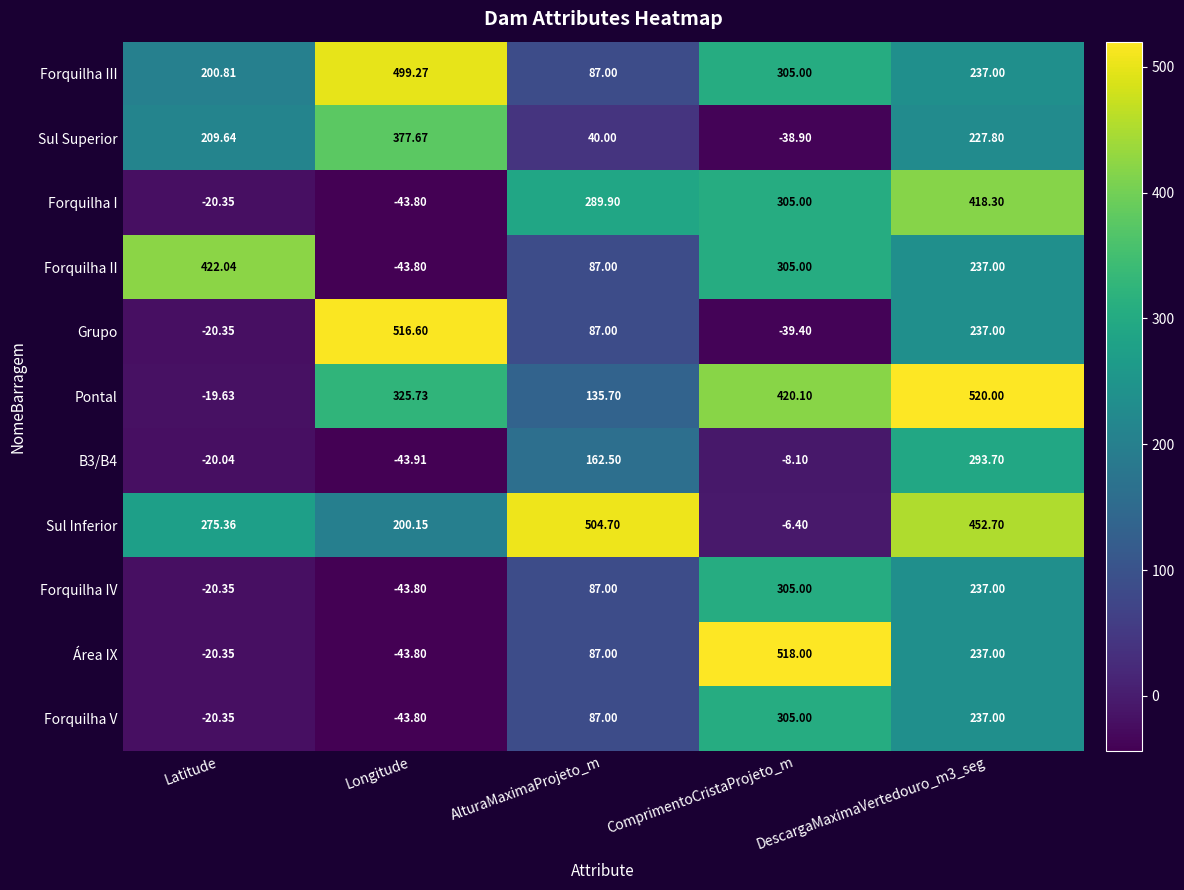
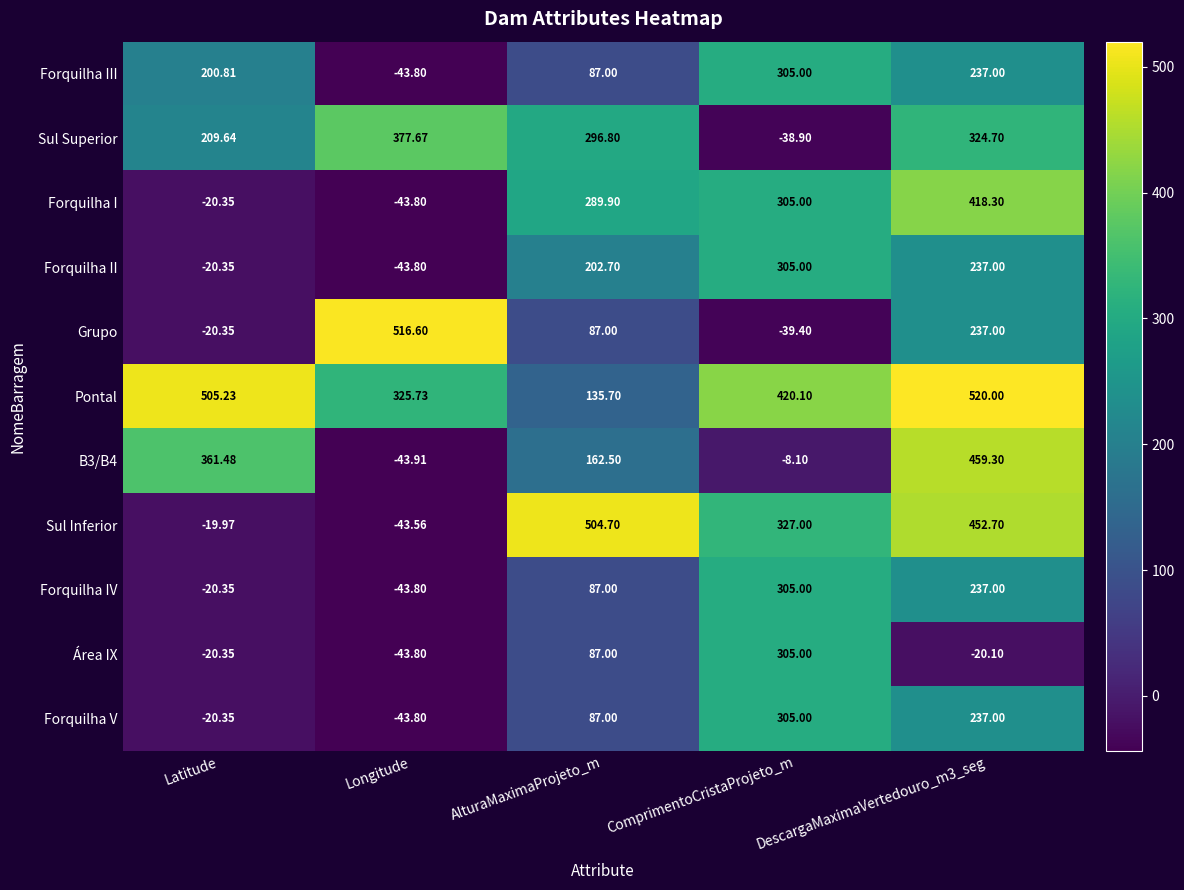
Forquilha III, Longitude: 499.27 -> -43.80
Sul Superior, AlturaMaximaProjeto_m: 40.00 -> 296.80
Sul Superior, DescargaMaximaVertedouro_m3_seg: 227.80 -> 324.70
Forquilha II, Latitude: 422.04 -> -20.35
Forquilha II, AlturaMaximaProjeto_m: 87.00 -> 202.70
Pontal, Latitude: -19.63 -> 505.23
B3/B4, Latitude: -20.04 -> 361.48
B3/B4, DescargaMaximaVertedouro_m3_seg: 293.70 -> 459.30
Sul Inferior, Latitude: 275.36 -> -19.97
Sul Inferior, Longitude: 200.15 -> -43.56
Sul Inferior, ComprimentoCristaProjeto_m: -6.40 -> 327.00
Área IX, ComprimentoCristaProjeto_m: 518.00 -> 305.00
Área IX, DescargaMaximaVertedouro_m3_seg: 237.00 -> -20.10
